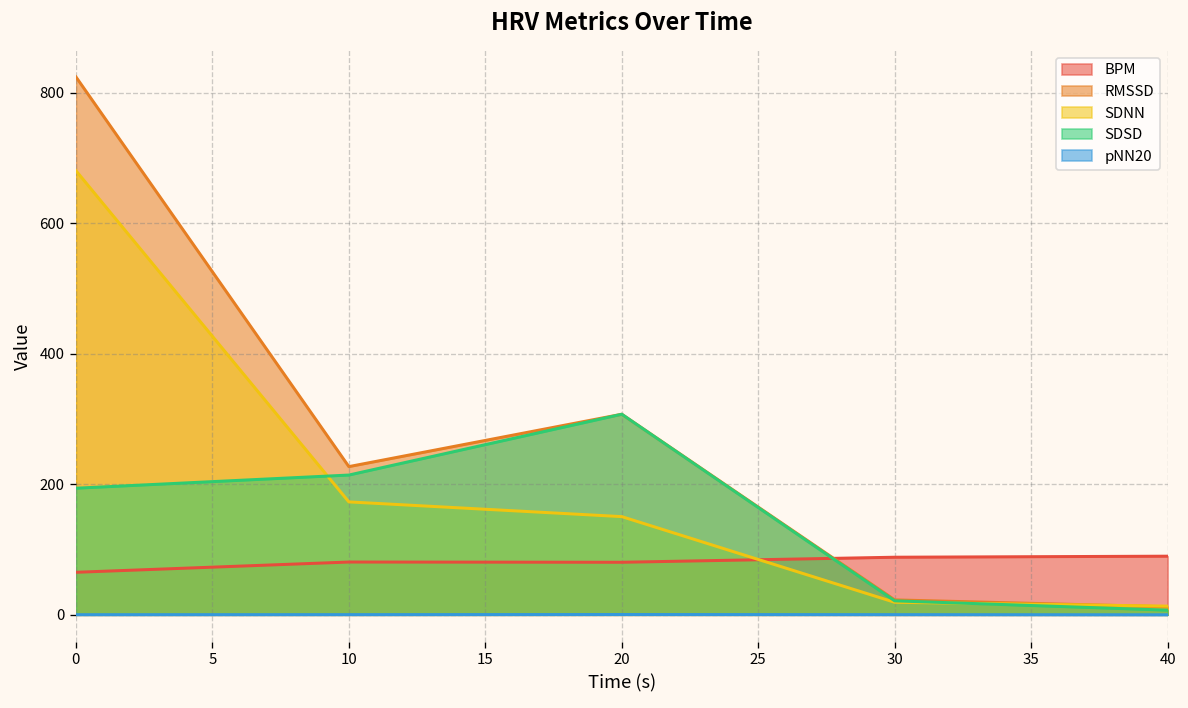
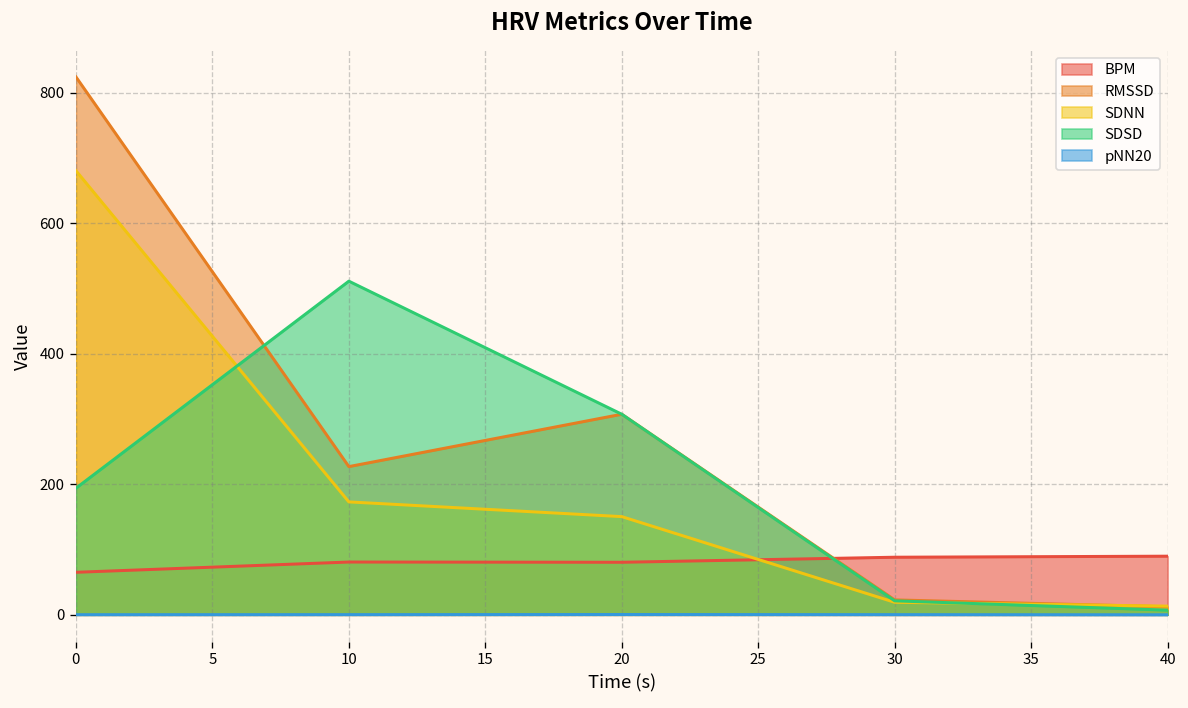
SDSD, 10: 210 -> 510
